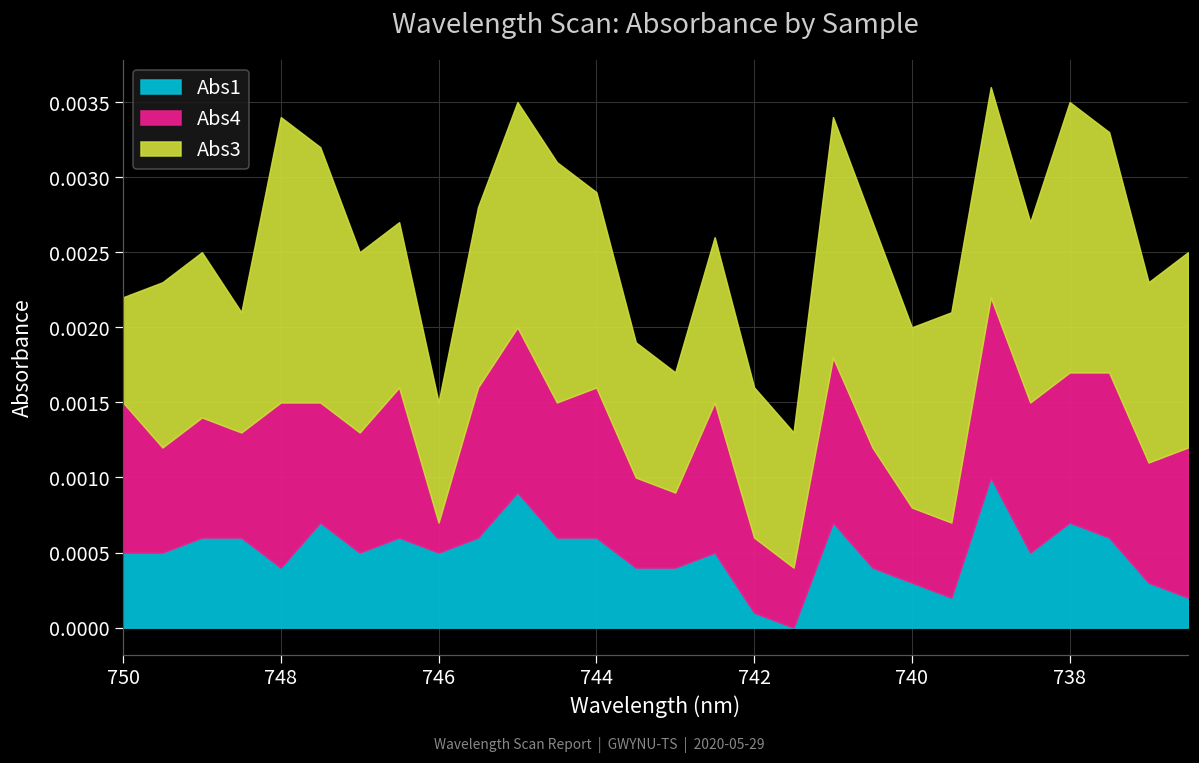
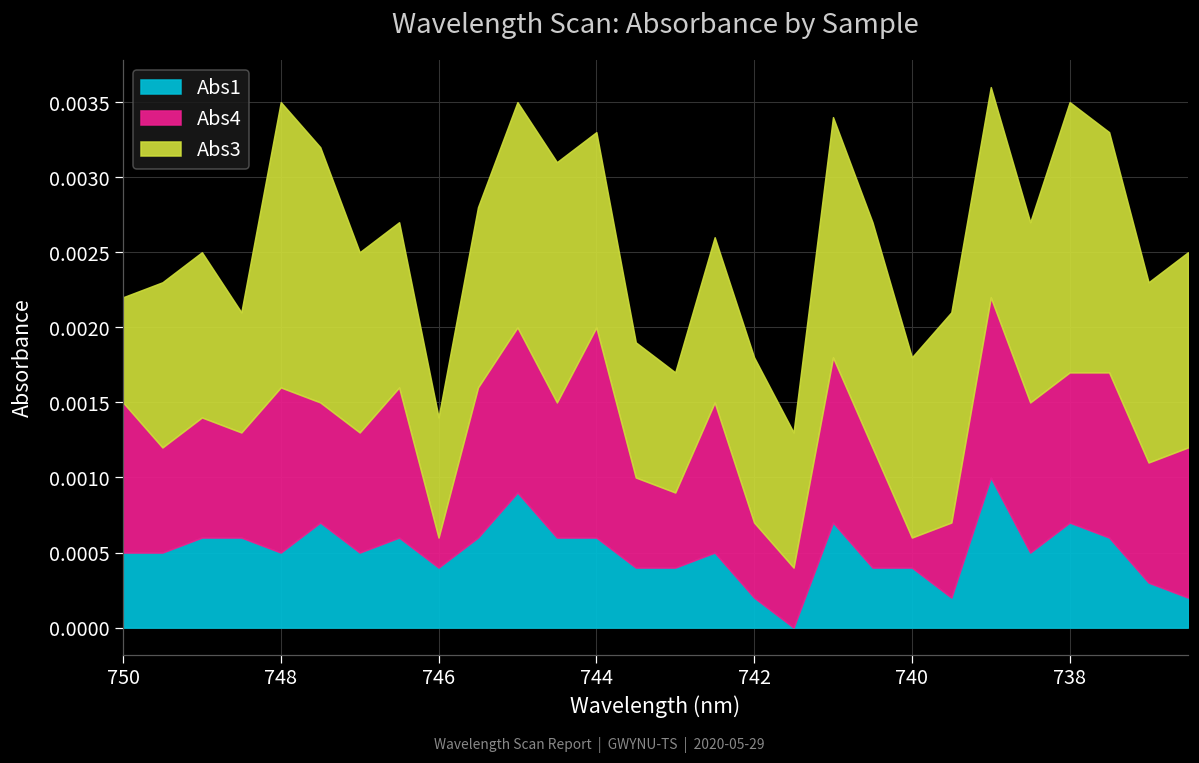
Abs1, 748: 0.00040 -> 0.00050
Abs1, 746: 0.00050 -> 0.00040
Abs4, 744: 0.00100 -> 0.00140
Abs1, 742: 0.00010 -> 0.00020
Abs3, 742: 0.00100 -> 0.00110
Abs1, 740: 0.00030 -> 0.00040
Abs4, 740: 0.00050 -> 0.00020
